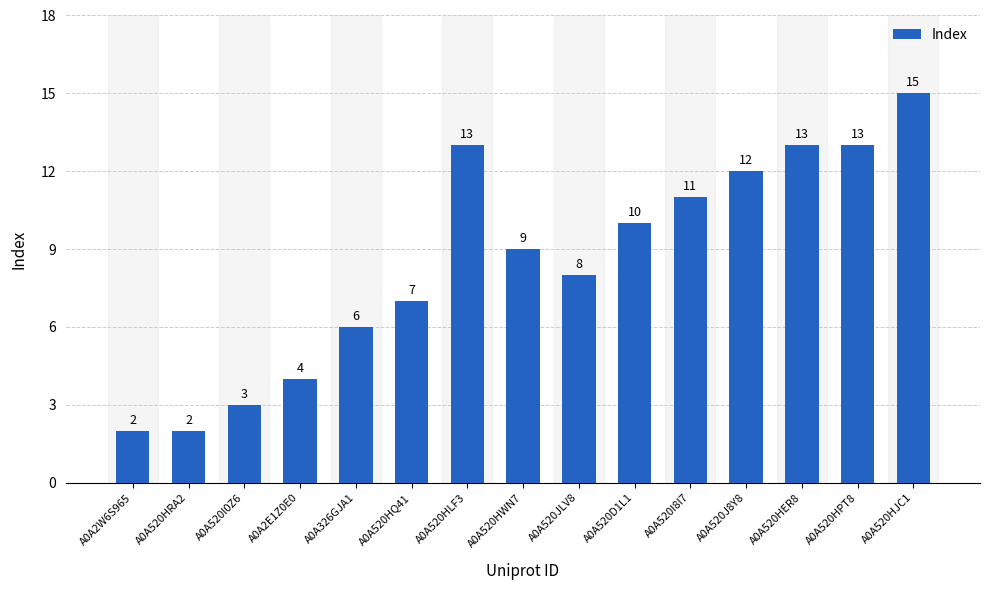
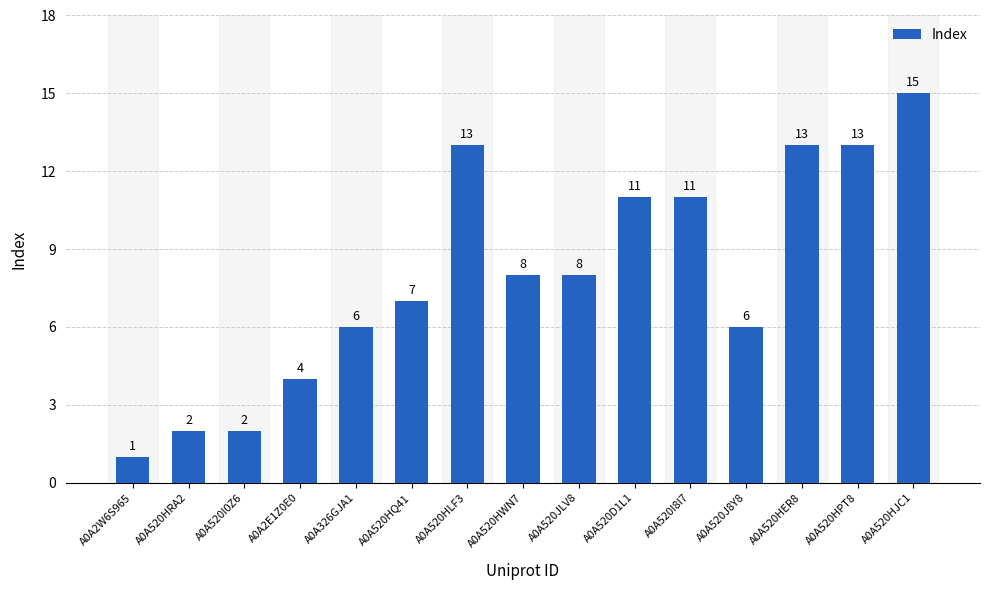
A0A2W6S965: 2 -> 1
A0A520I0Z6: 3 -> 2
A0A520HWN7: 9 -> 8
A0A520D1L1: 10 -> 11
A0A520J8Y8: 12 -> 6
